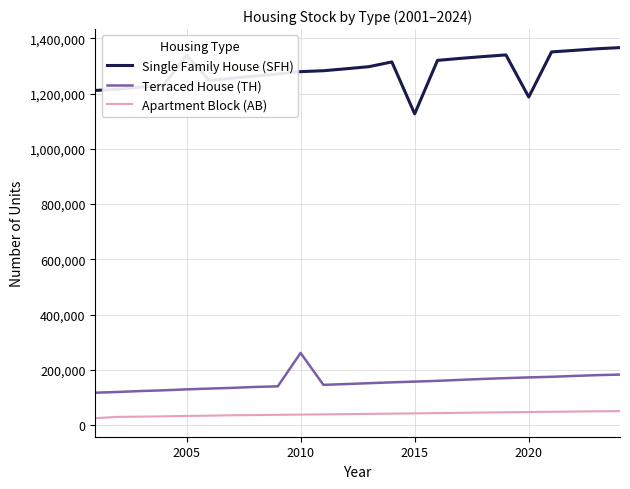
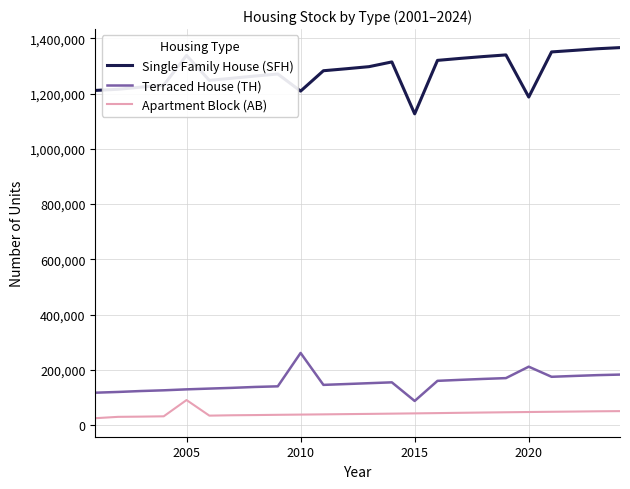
Apartment Block (AB), 2005: 30,000 -> 90,000
Single Family House (SFH), 2010: 1,280,000 -> 1,210,000
Terraced House (TH), 2015: 160,000 -> 90,000
Terraced House (TH), 2020: 170,000 -> 210,000
